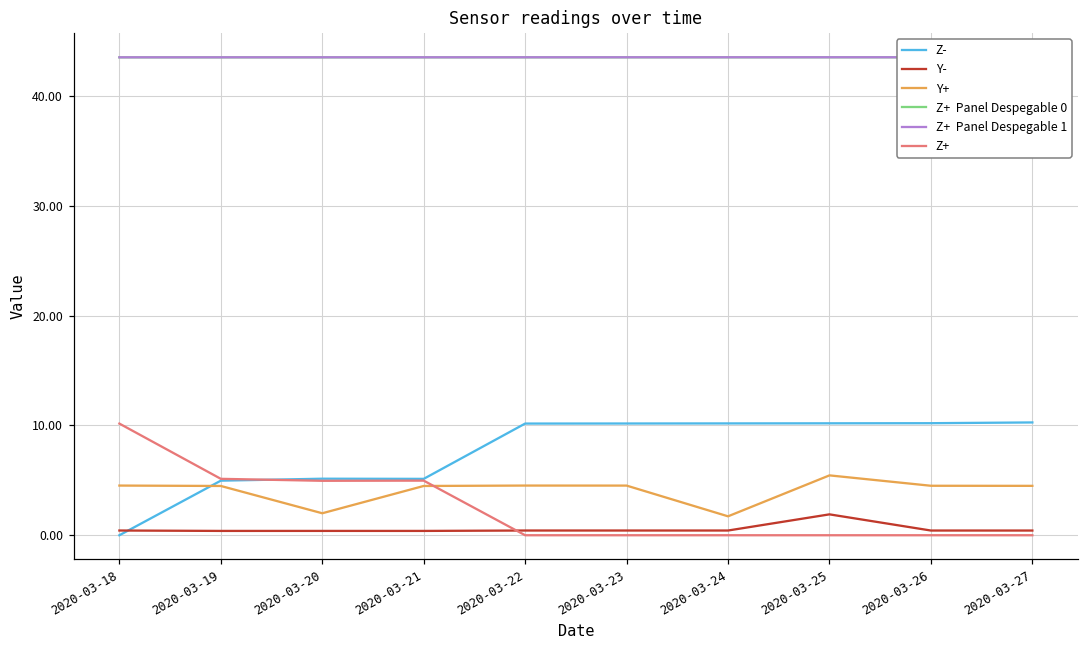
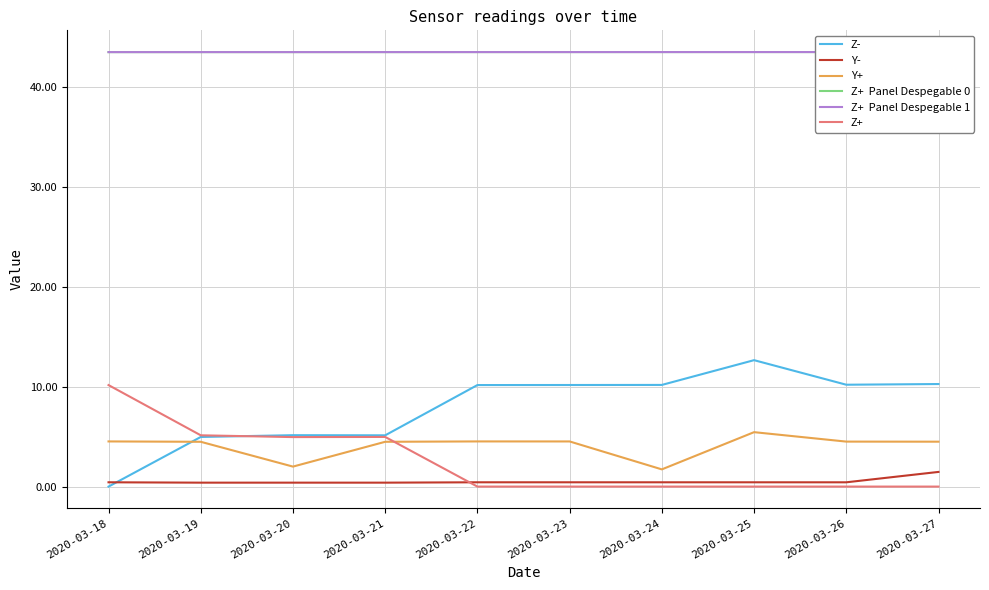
Z-, 2020-03-25: 10 -> 13
Y-, 2020-03-25: 2 -> 0
Y-, 2020-03-27: 0 -> 1
